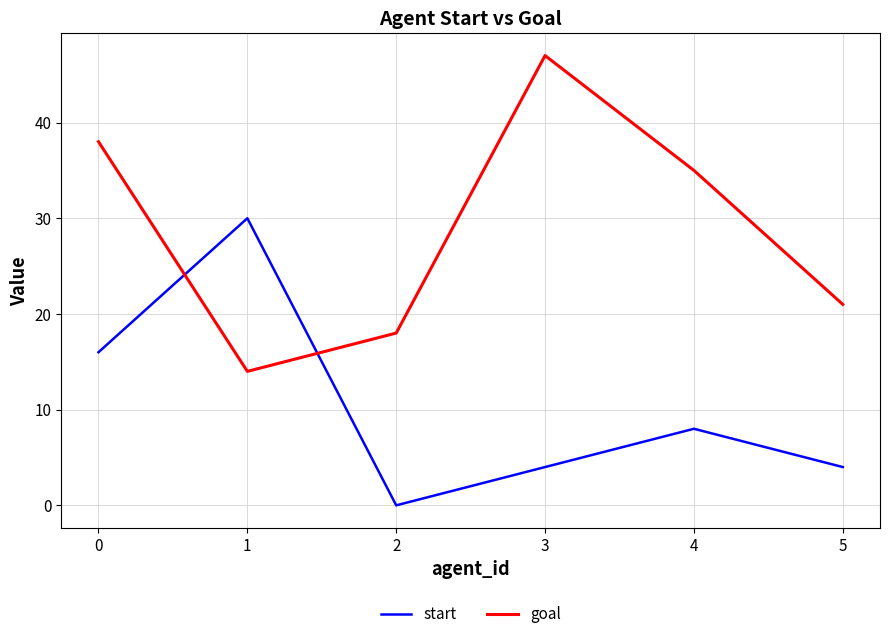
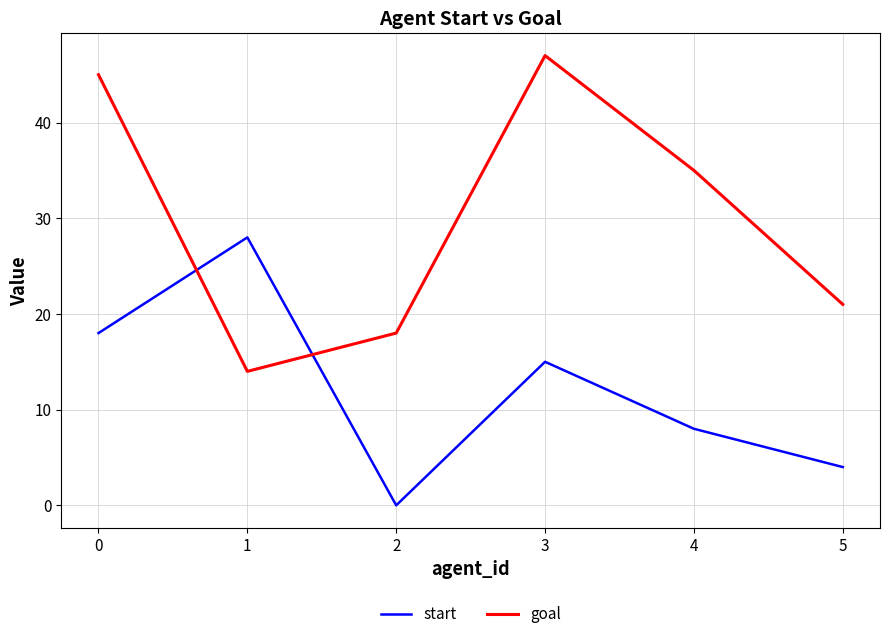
start, 0: 16 -> 18
goal, 0: 38 -> 45
start, 1: 30 -> 28
start, 3: 4 -> 15
